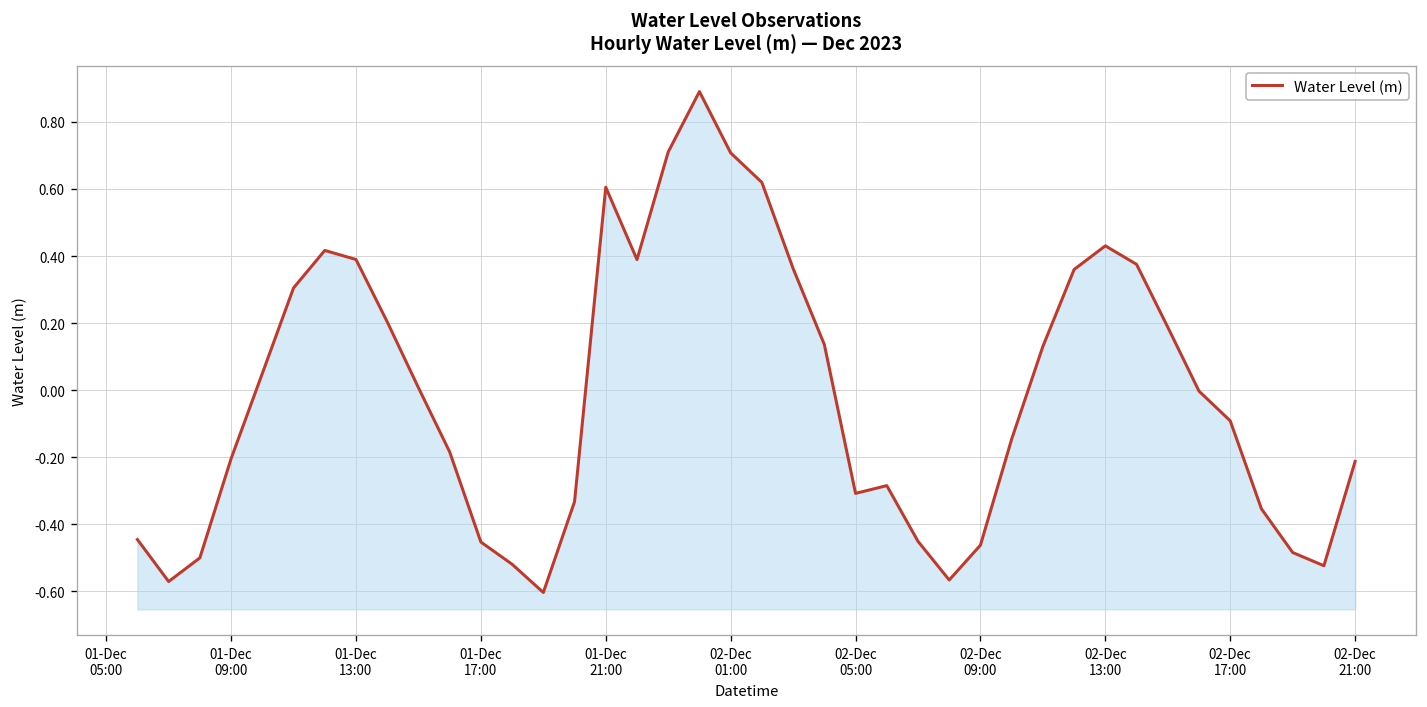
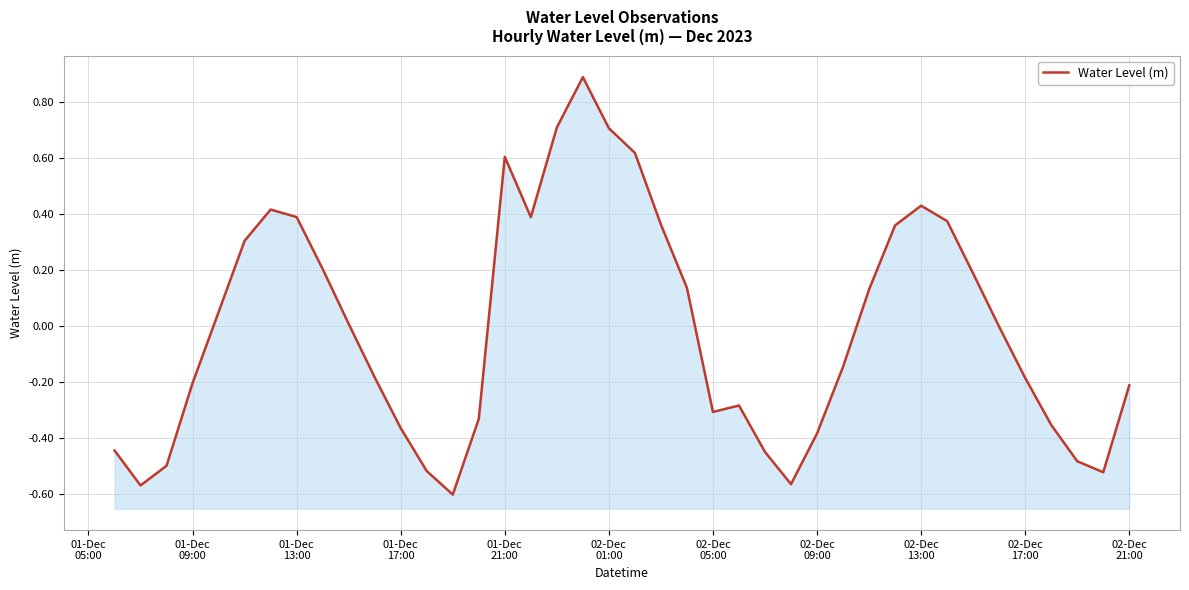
01-Dec 17:00: -0.45 -> -0.37
02-Dec 09:00: -0.46 -> -0.38
02-Dec 17:00: -0.09 -> -0.19
